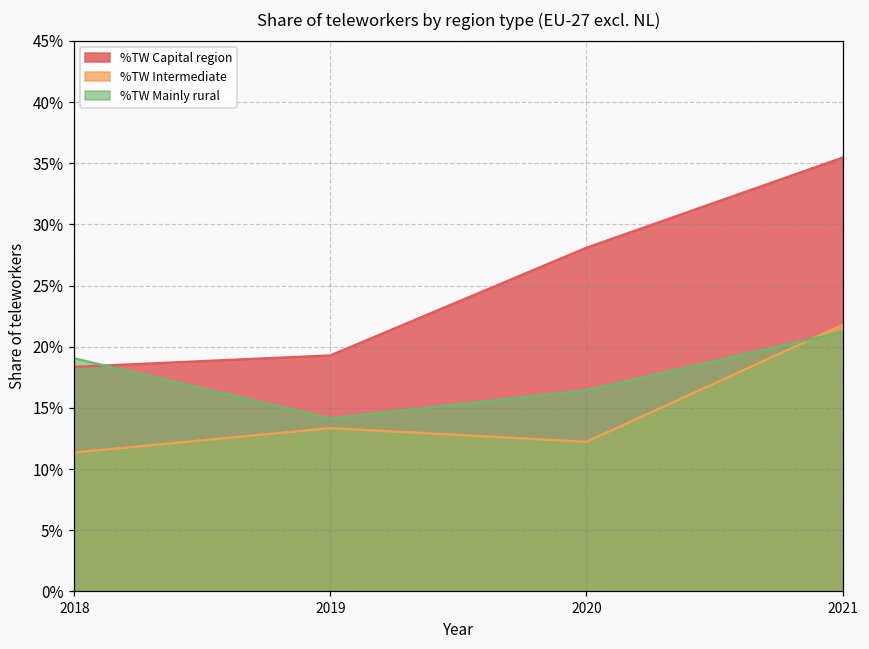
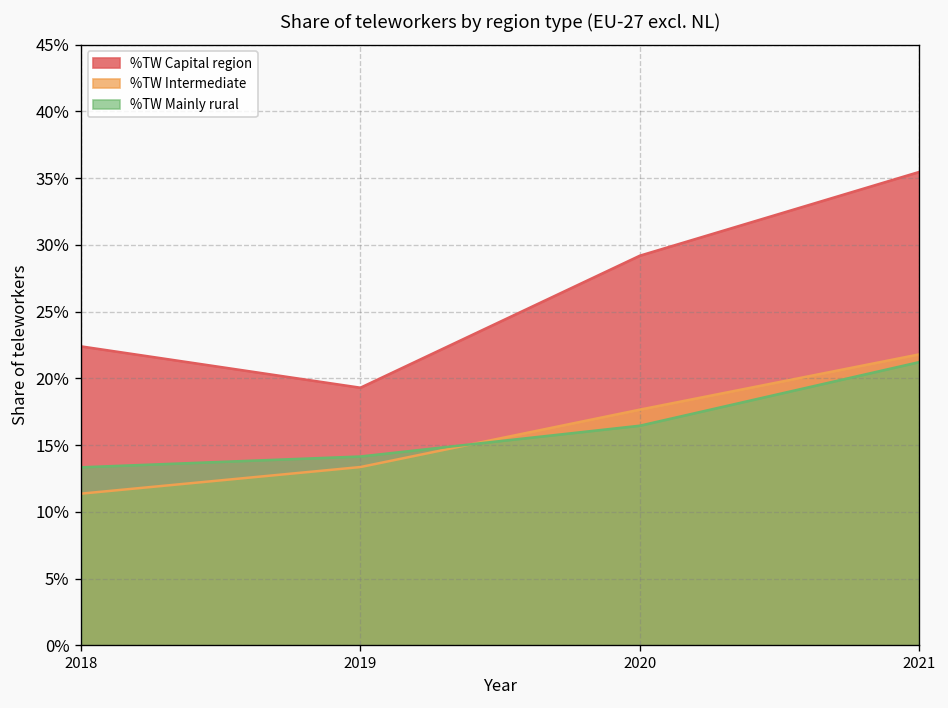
%TW Capital region, 2018: 18.4% -> 22.4%
%TW Mainly rural, 2018: 19.1% -> 13.3%
%TW Capital region, 2020: 28.1% -> 29.2%
%TW Intermediate, 2020: 12.2% -> 17.6%
